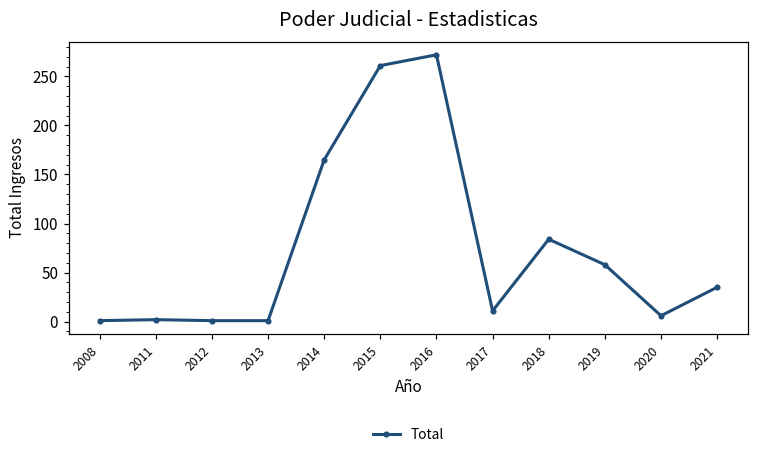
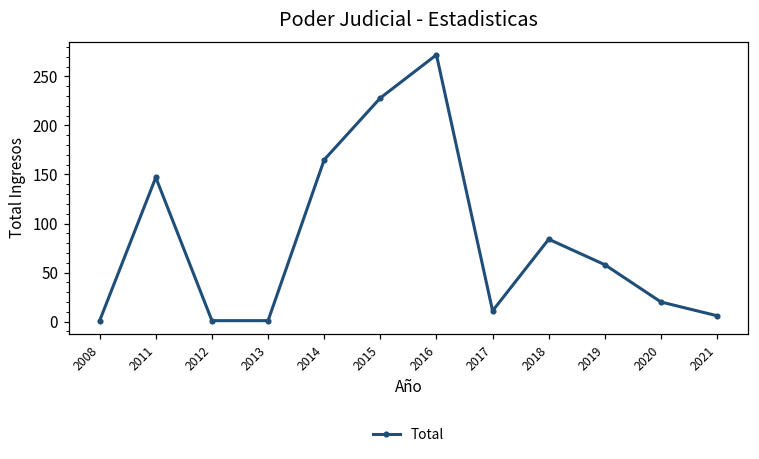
2011: 0 -> 150
2015: 260 -> 230
2020: 10 -> 20
2021: 40 -> 10
